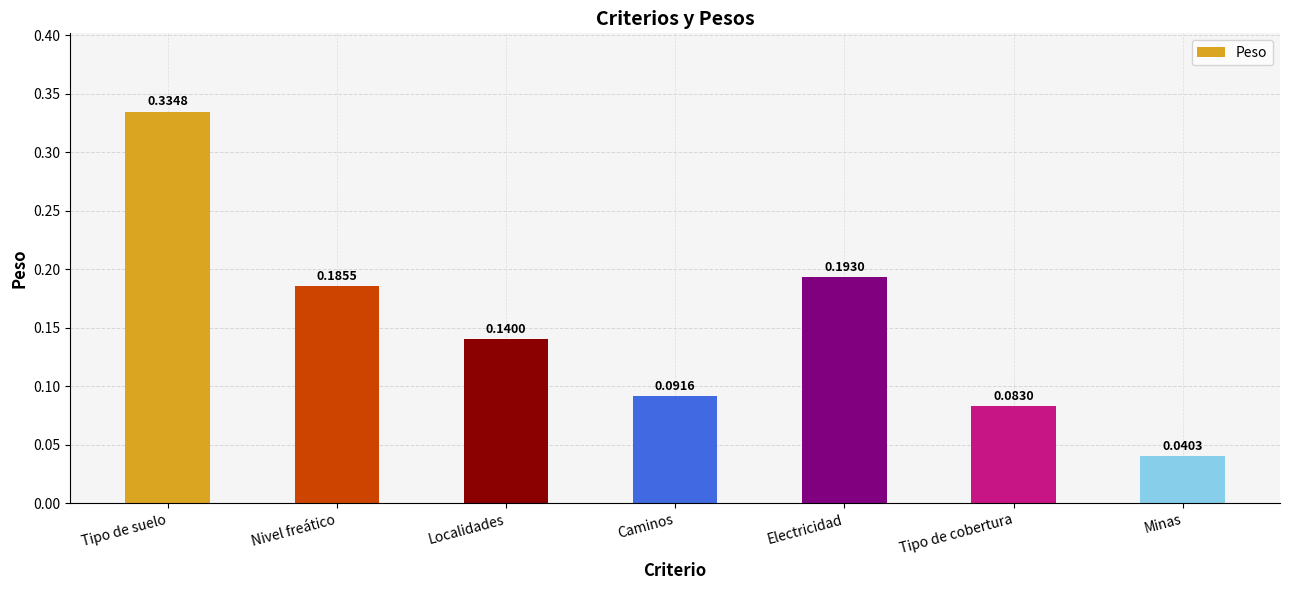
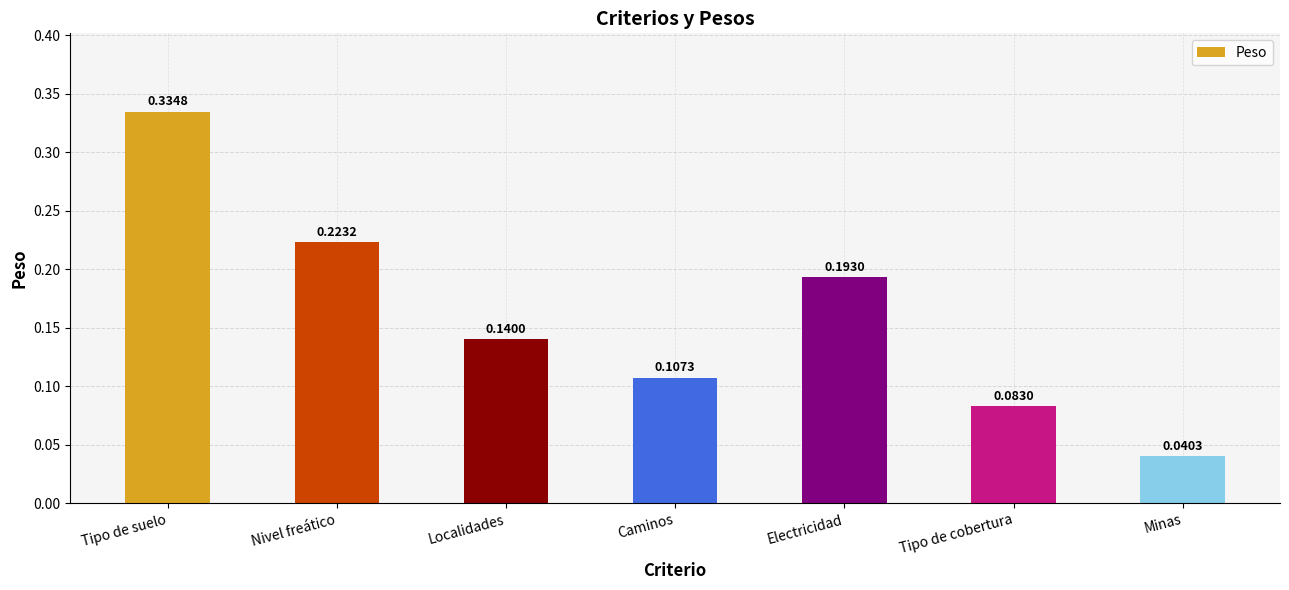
Nivel freático: 0.1855 -> 0.2232
Caminos: 0.0916 -> 0.1073
